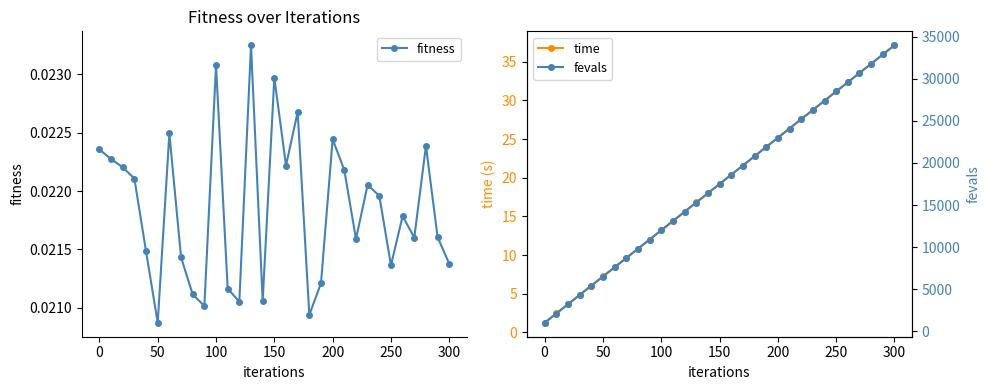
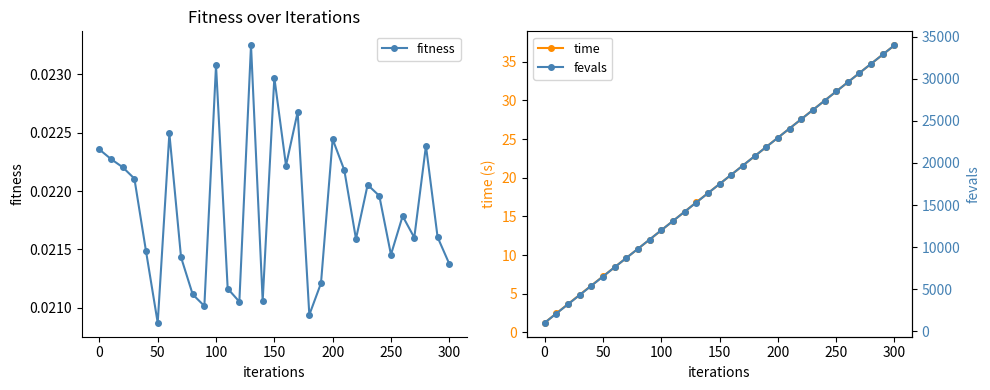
Fitness over Iterations, 250: 0.02136 -> 0.02145
